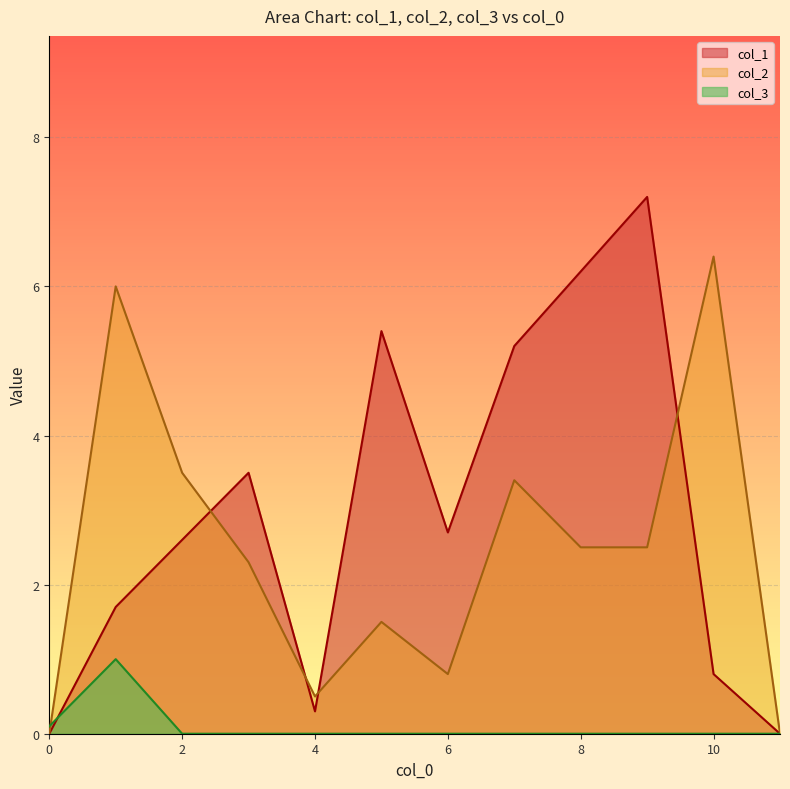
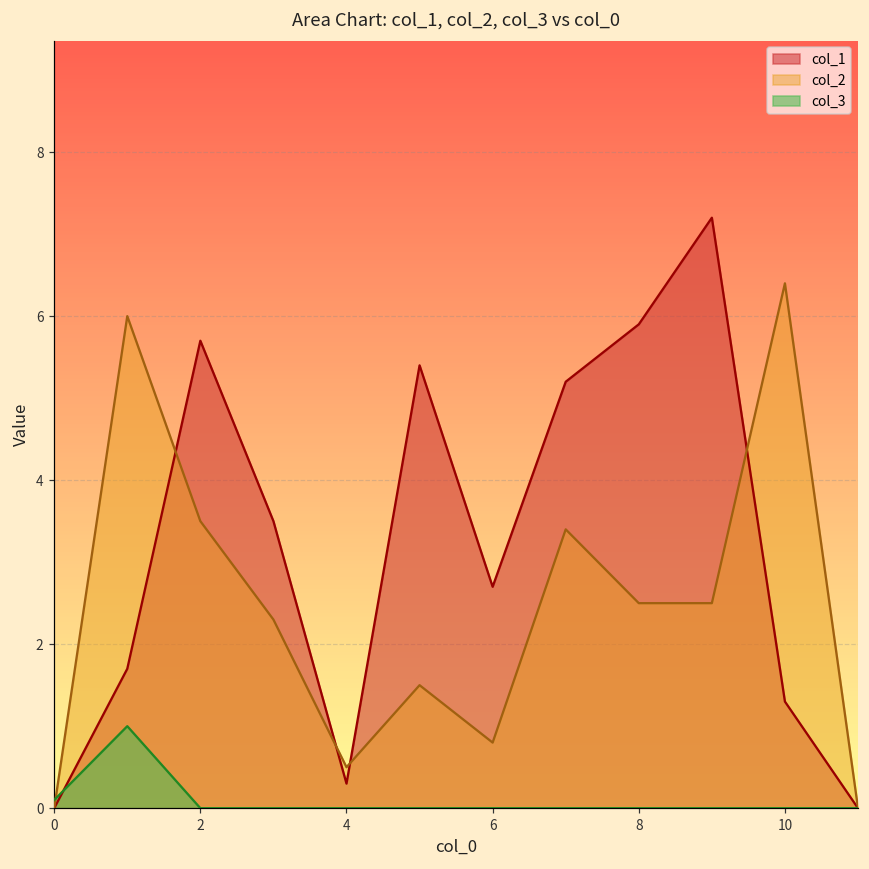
col_1, 2: 2.6 -> 5.7
col_1, 8: 6.2 -> 5.9
col_1, 10: 0.8 -> 1.3
